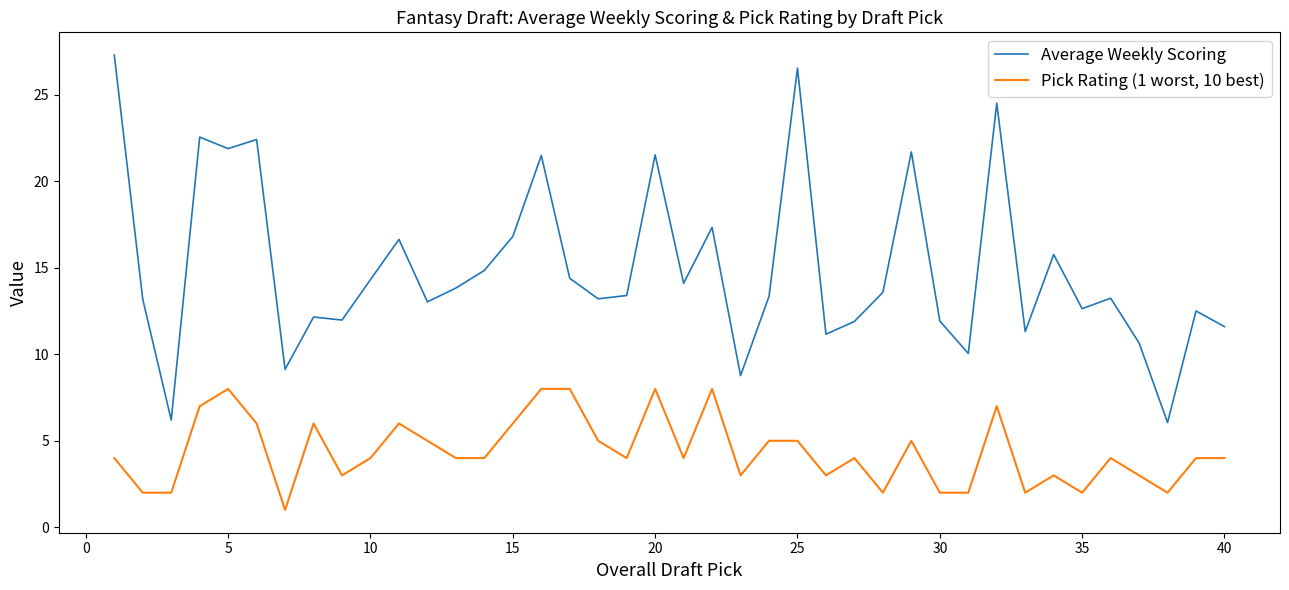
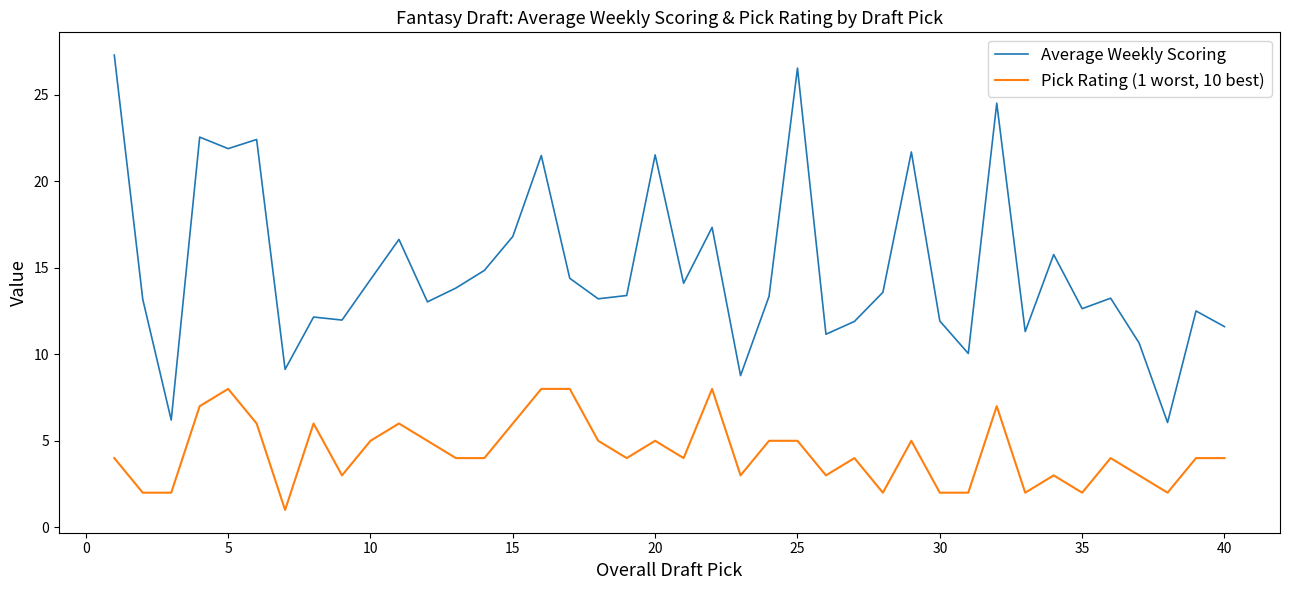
Pick Rating (1 worst, 10 best), 10: 4 -> 5
Pick Rating (1 worst, 10 best), 20: 8 -> 5
